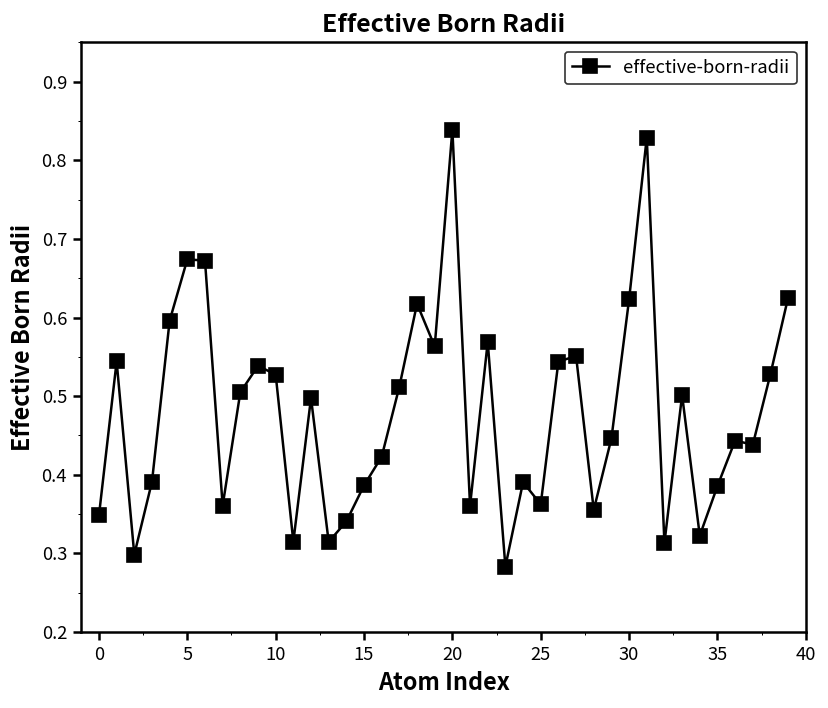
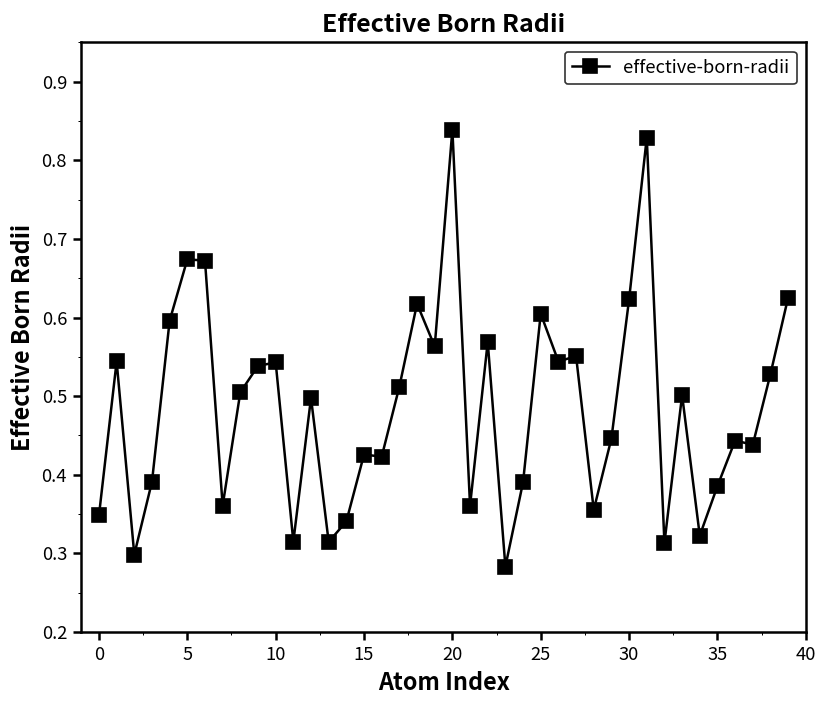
10: 0.53 -> 0.54
15: 0.39 -> 0.43
25: 0.36 -> 0.60
